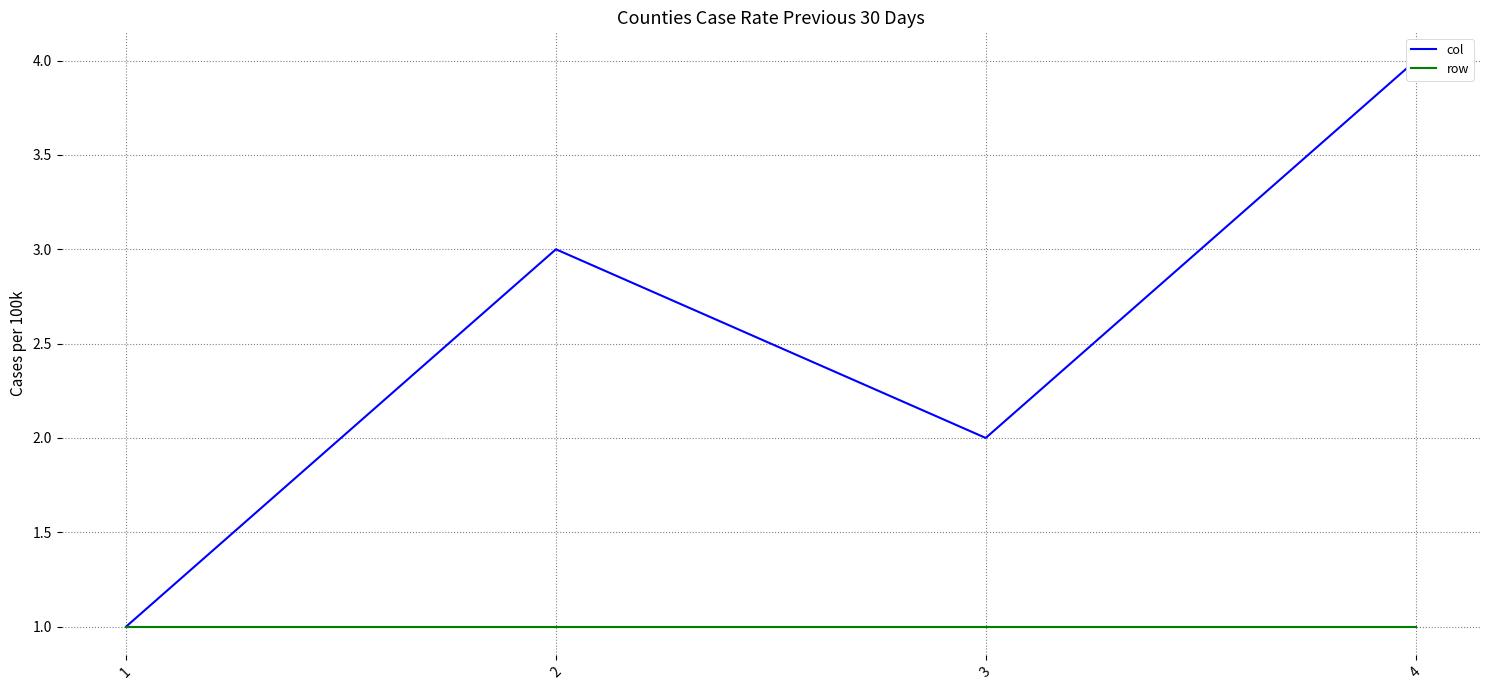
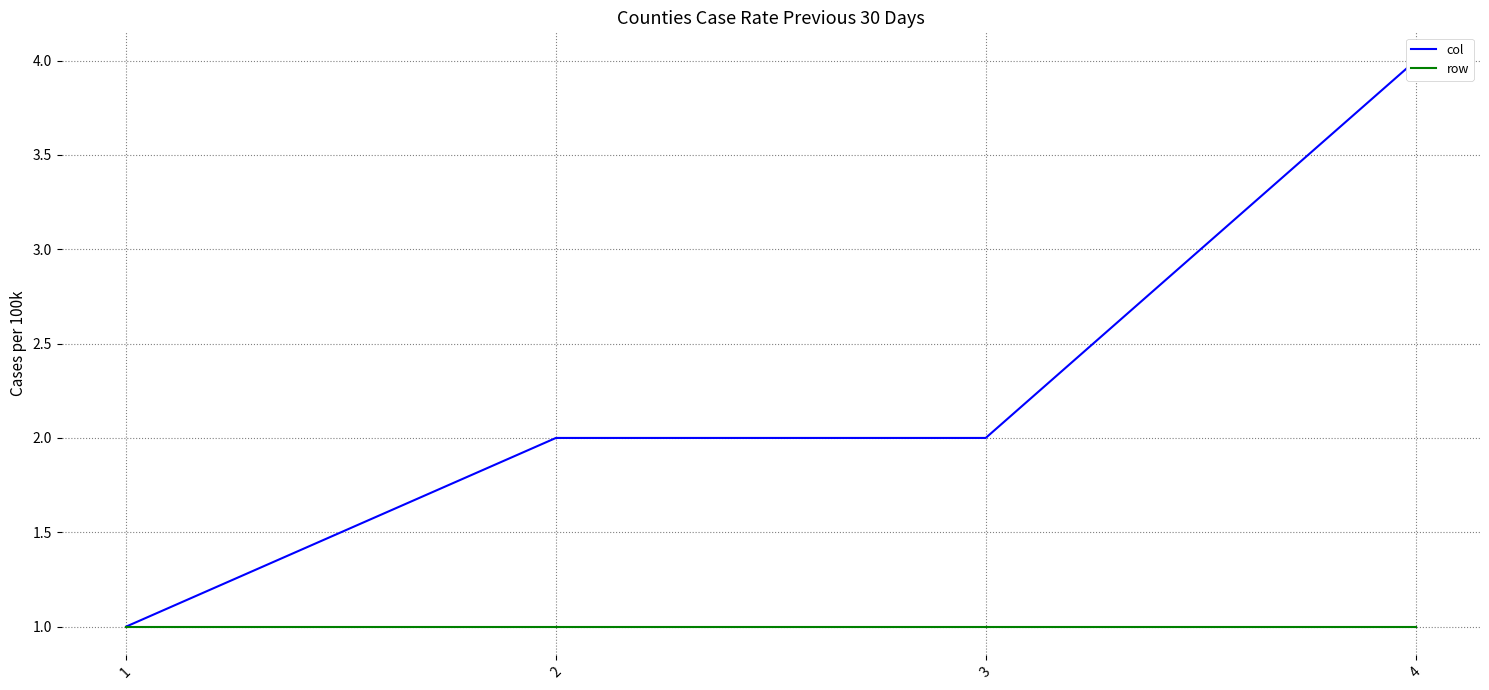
col, 2: 3 -> 2
